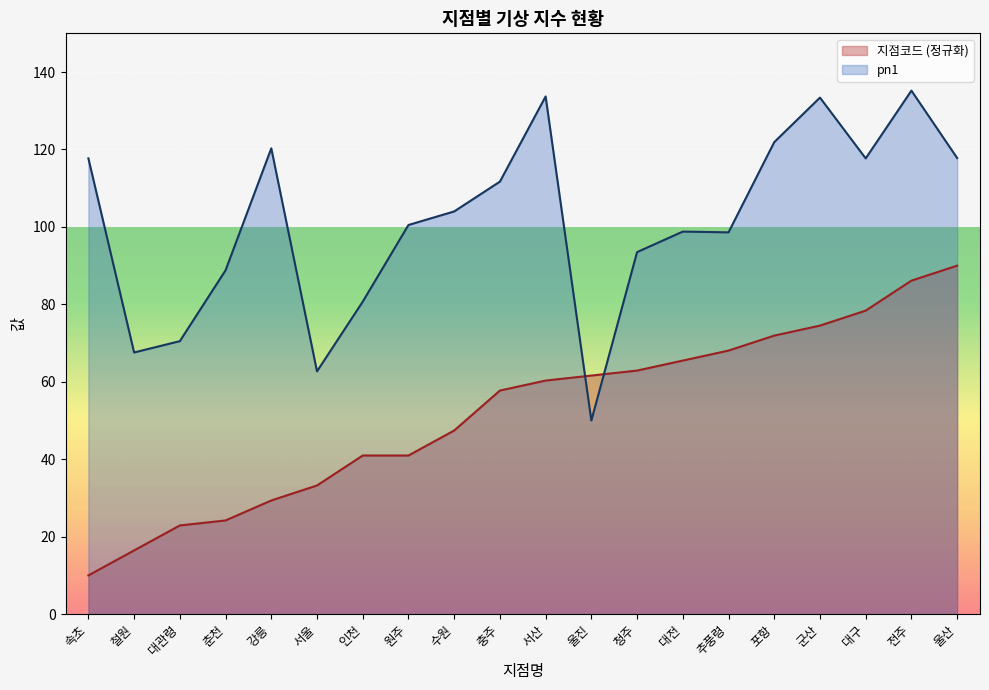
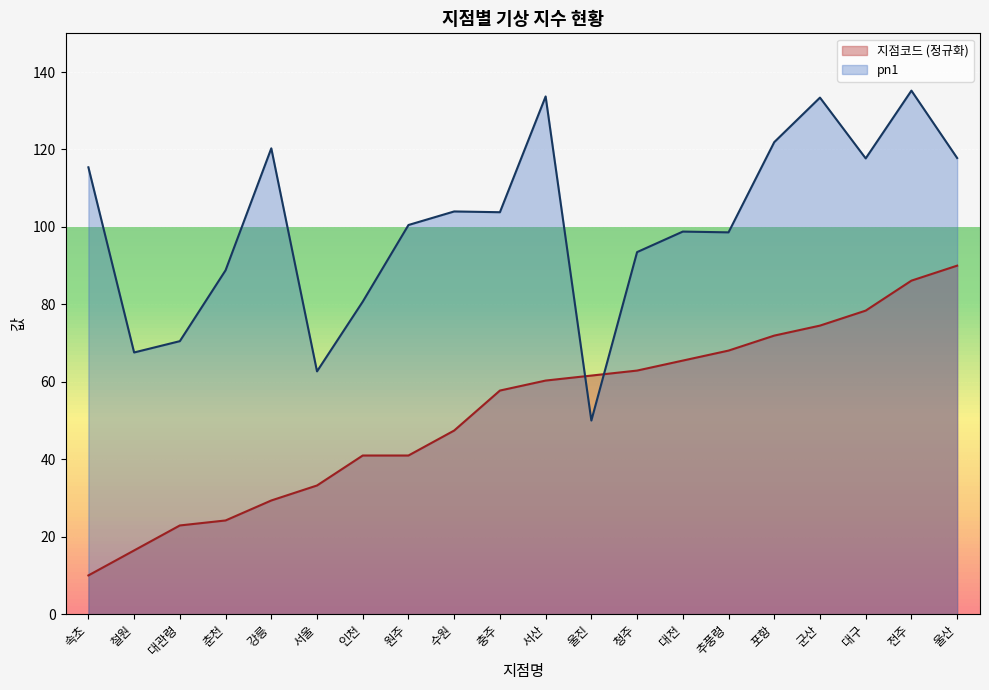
pn1, 속초: 118 -> 115
pn1, 충주: 112 -> 104
